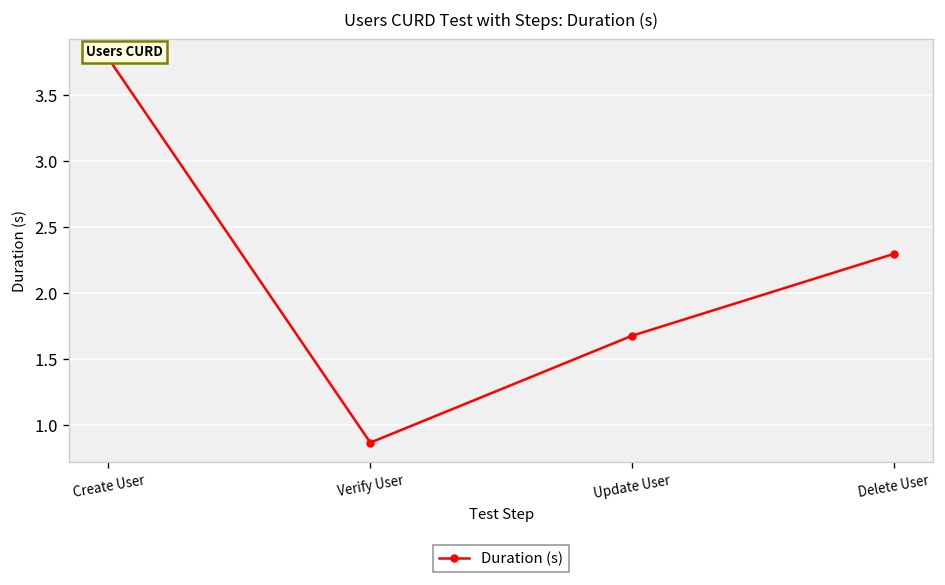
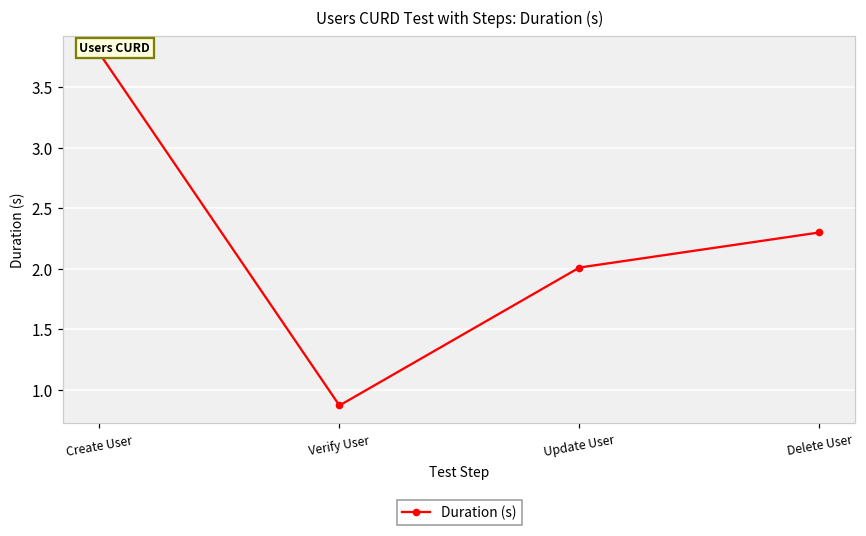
Update User: 1.68 -> 2.01
